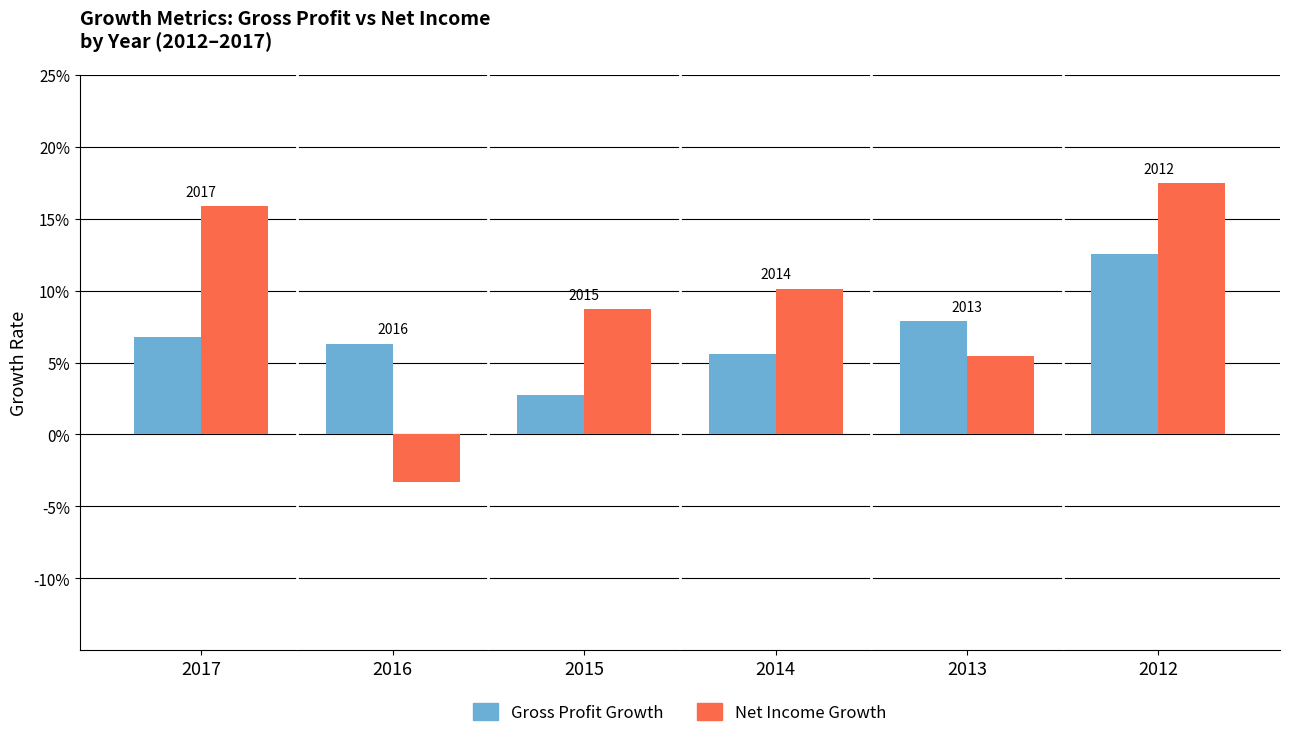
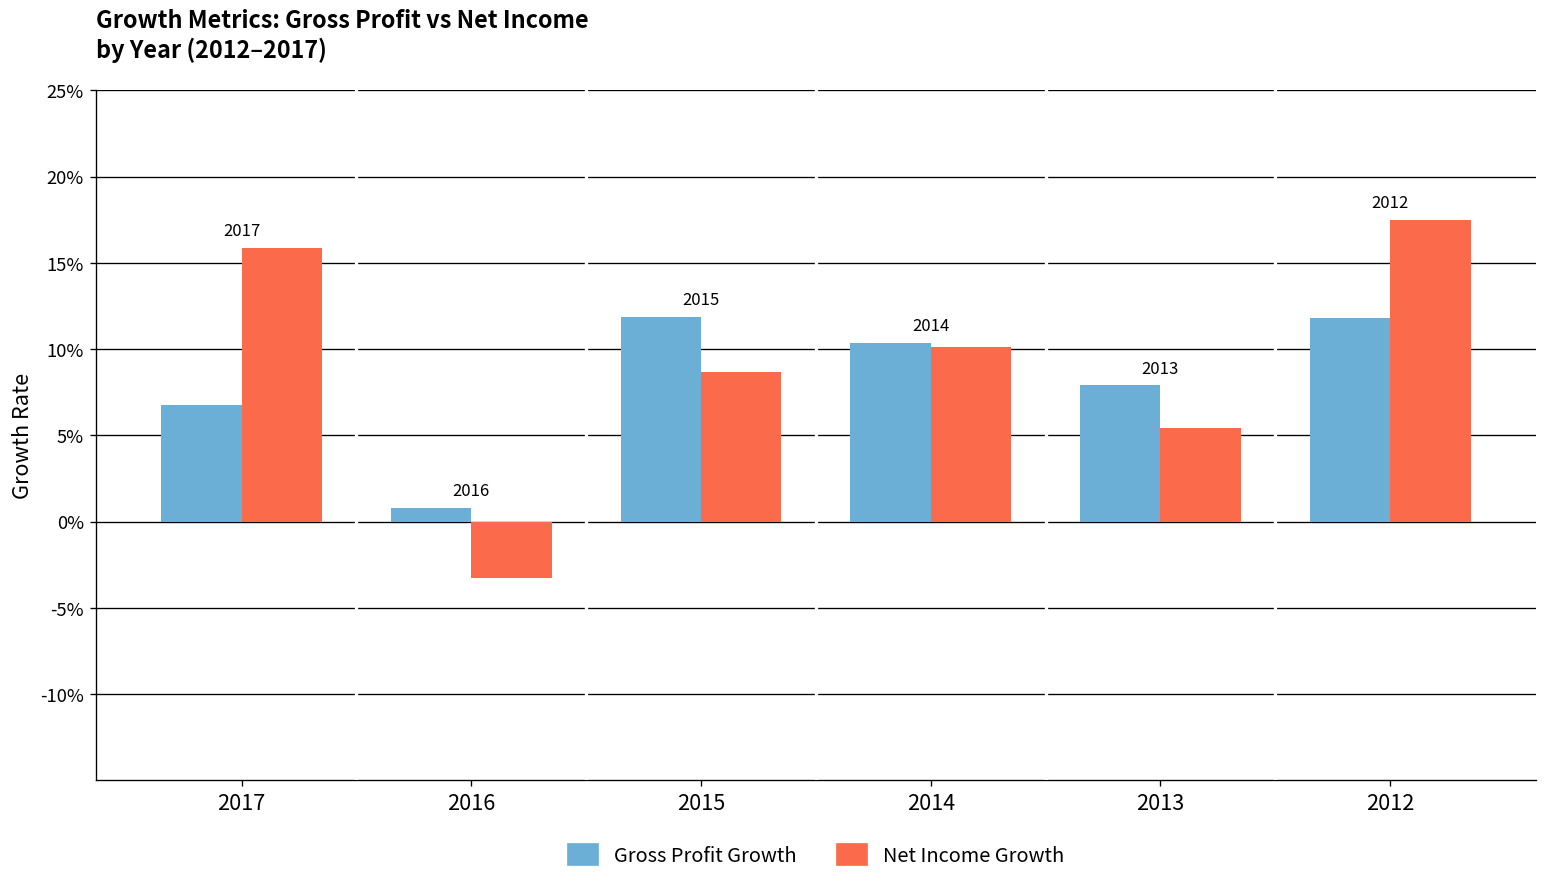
Gross Profit Growth, 2016: 6.3% -> 0.8%
Gross Profit Growth, 2015: 2.7% -> 11.9%
Gross Profit Growth, 2014: 5.6% -> 10.4%
Gross Profit Growth, 2012: 12.6% -> 11.8%
